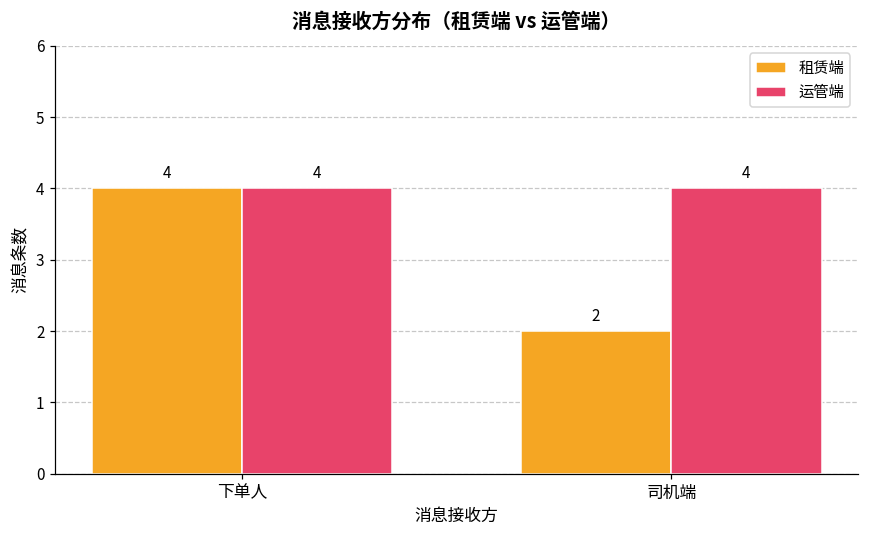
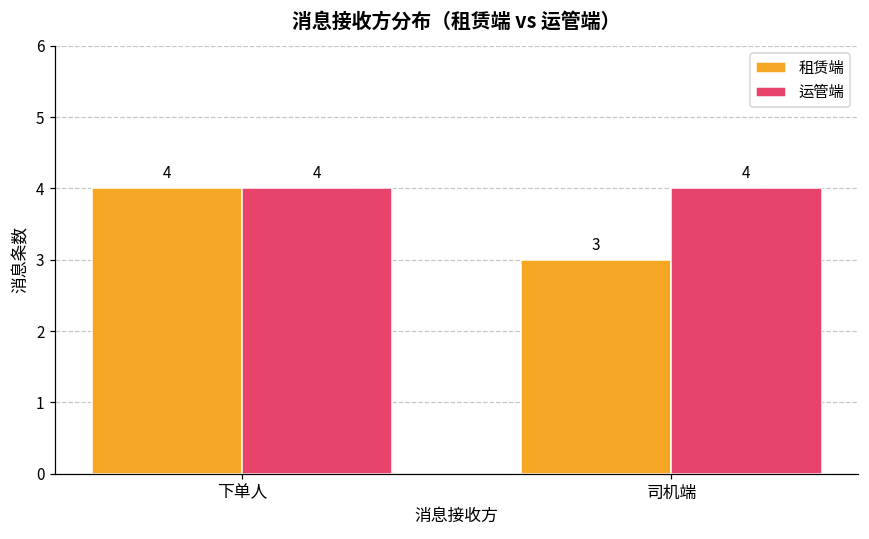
租赁端, 司机端: 2 -> 3
